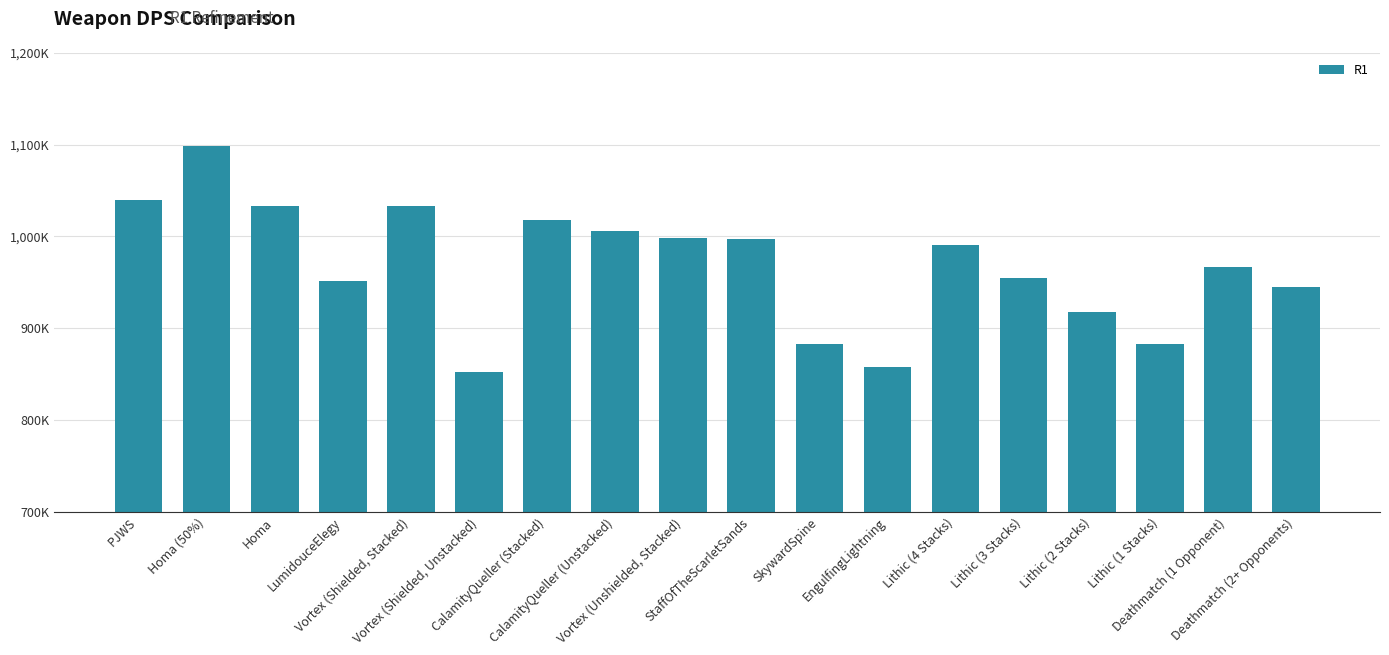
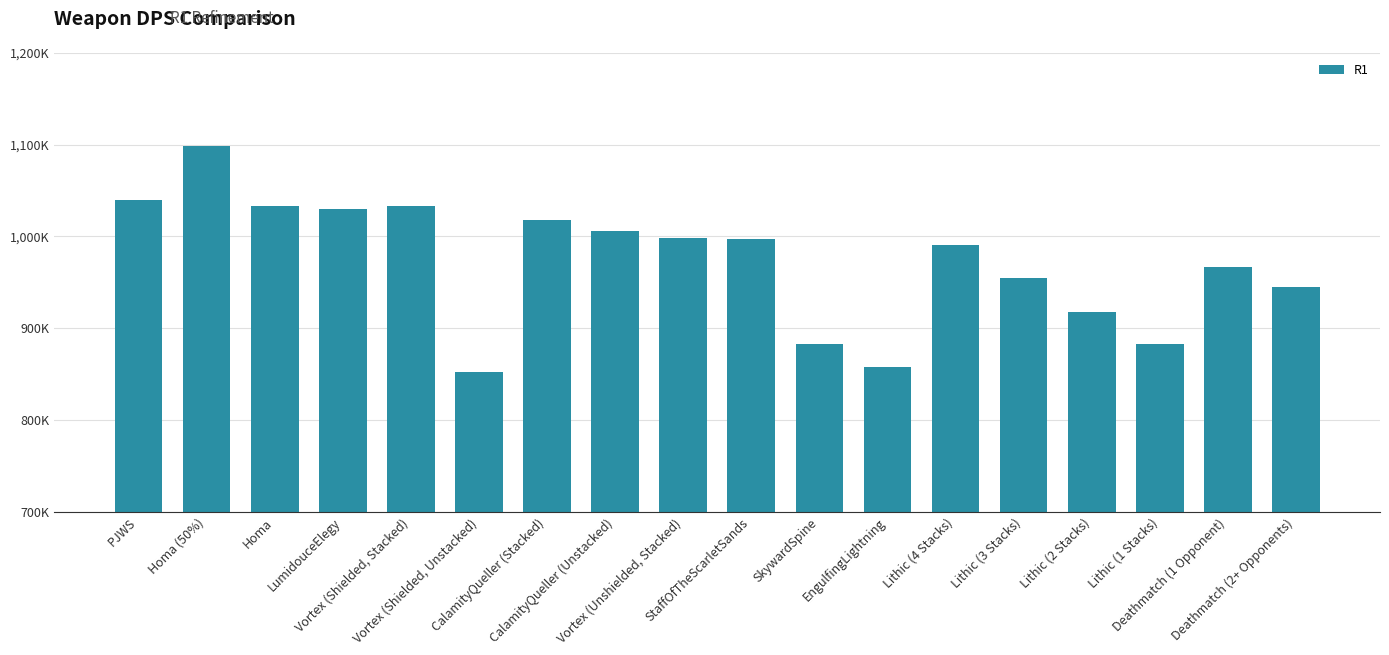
LumidouceElegy: 950,000 -> 1,030,000
